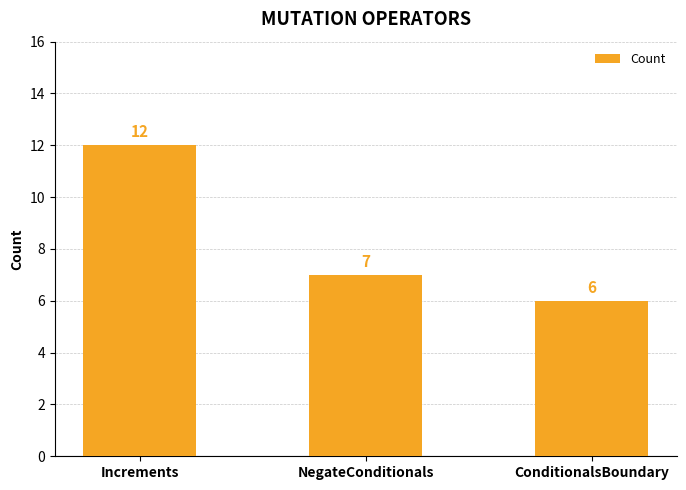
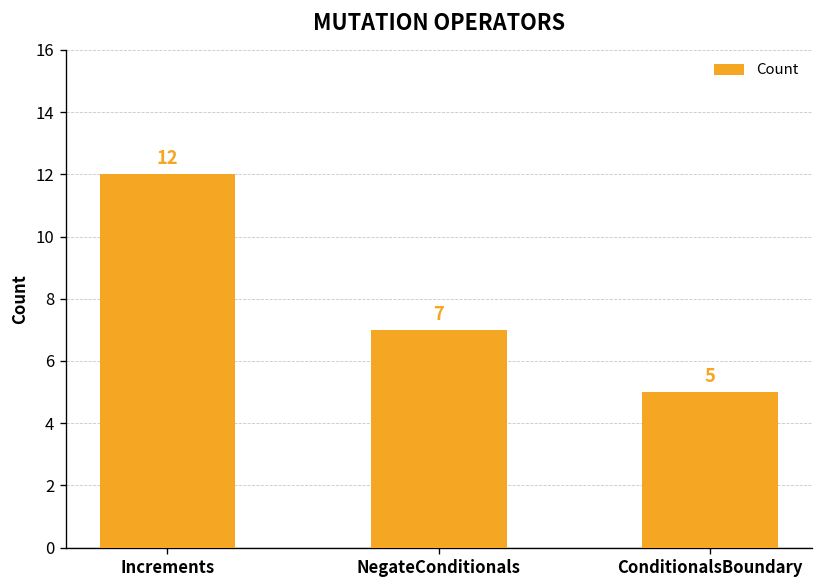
ConditionalsBoundary: 6 -> 5
